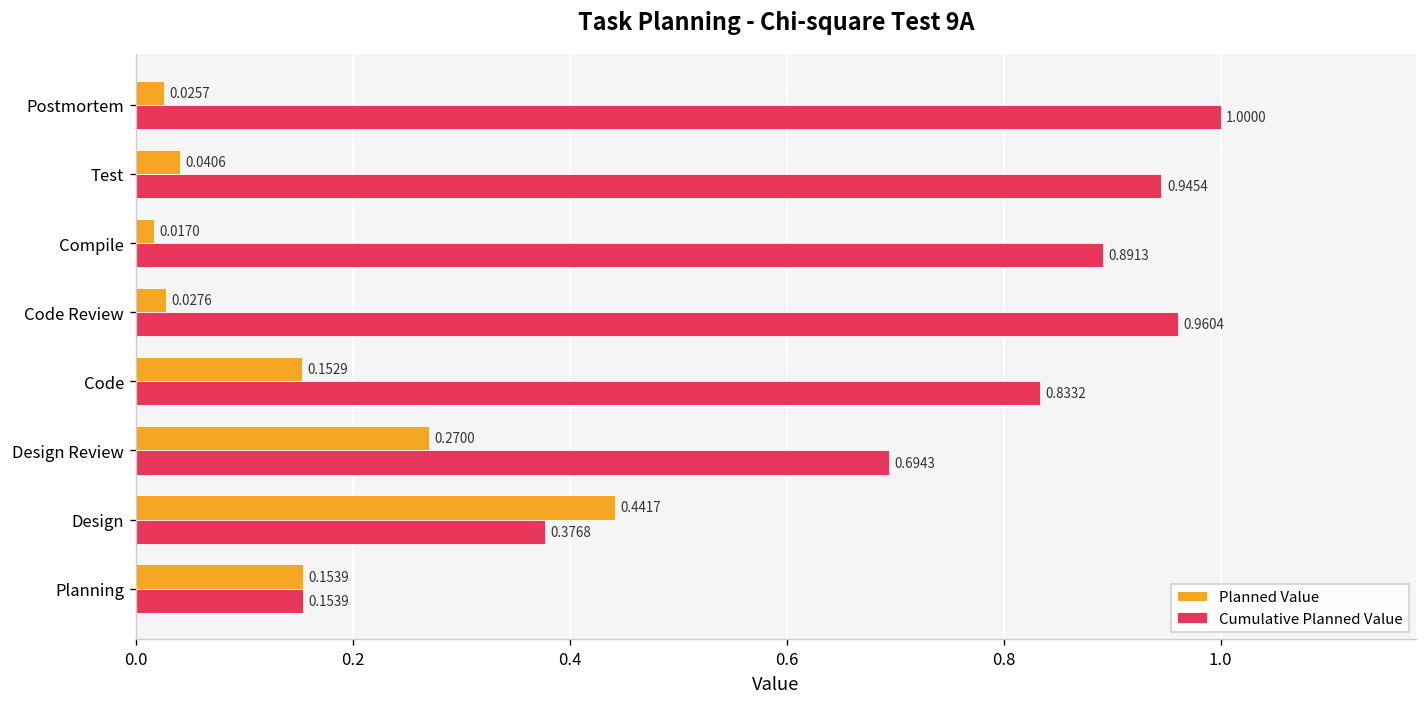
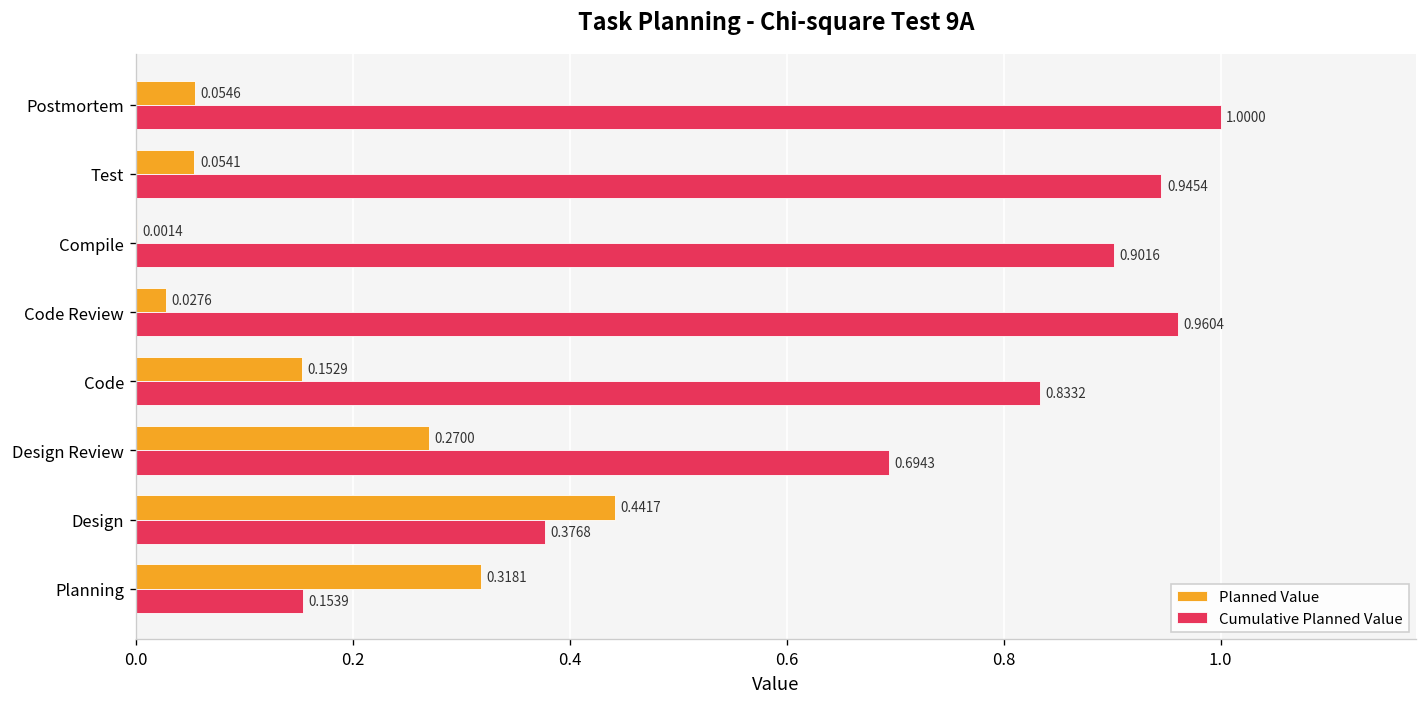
Planned Value, Postmortem: 0.0257 -> 0.0546
Planned Value, Test: 0.0406 -> 0.0541
Planned Value, Compile: 0.0170 -> 0.0014
Cumulative Planned Value, Compile: 0.8913 -> 0.9016
Planned Value, Planning: 0.1539 -> 0.3181
